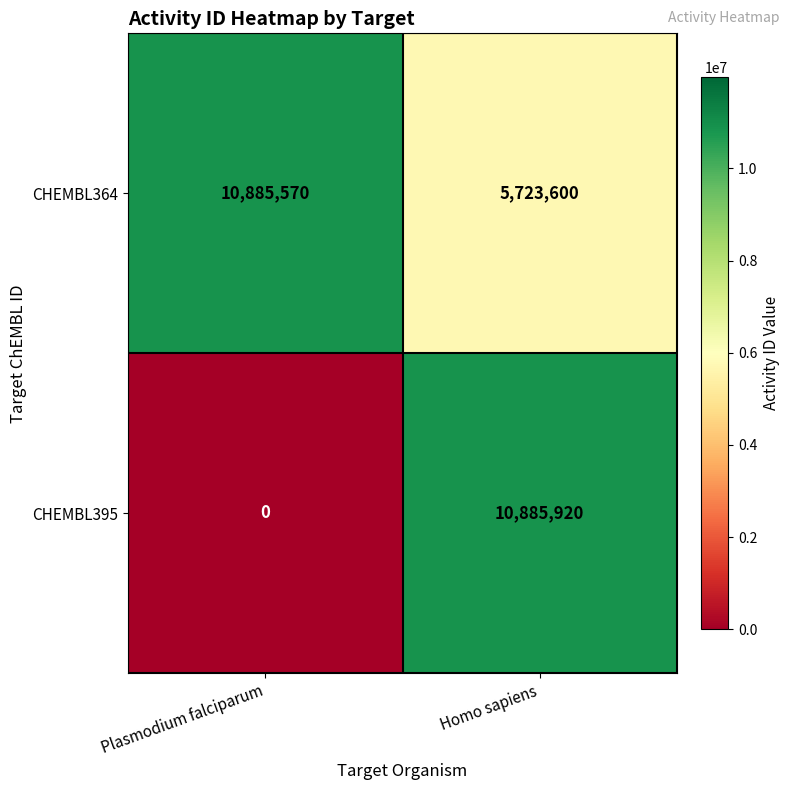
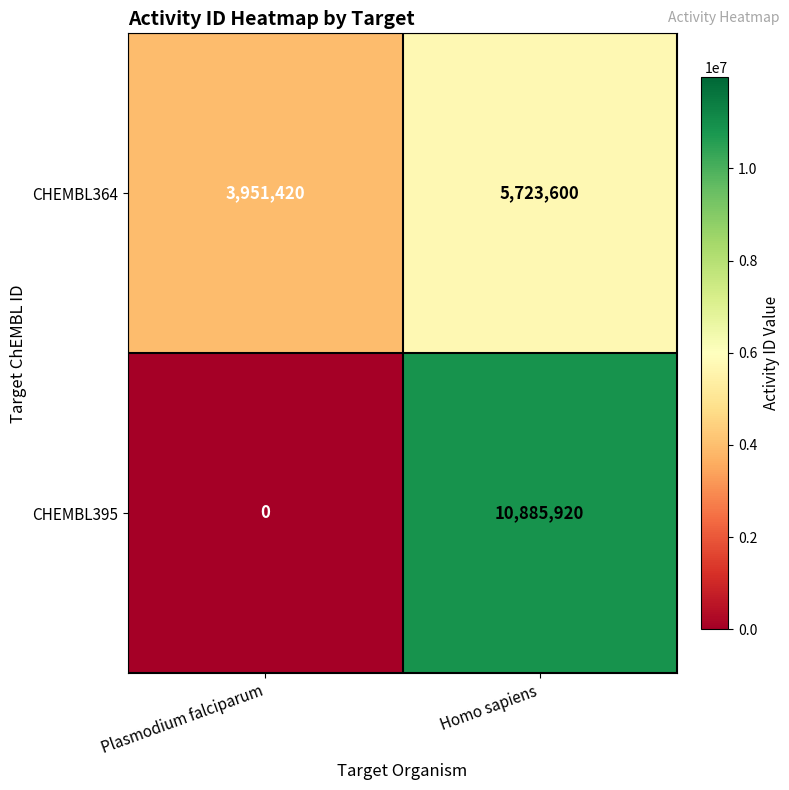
CHEMBL364, Plasmodium falciparum: 10,885,570 -> 3,951,420
